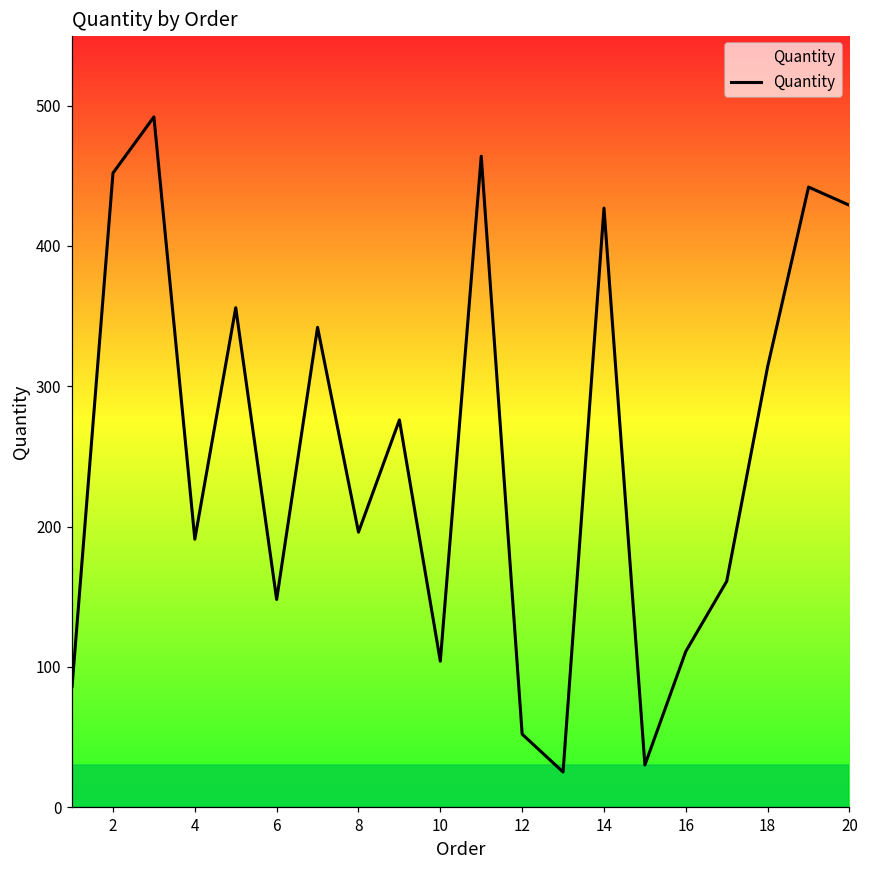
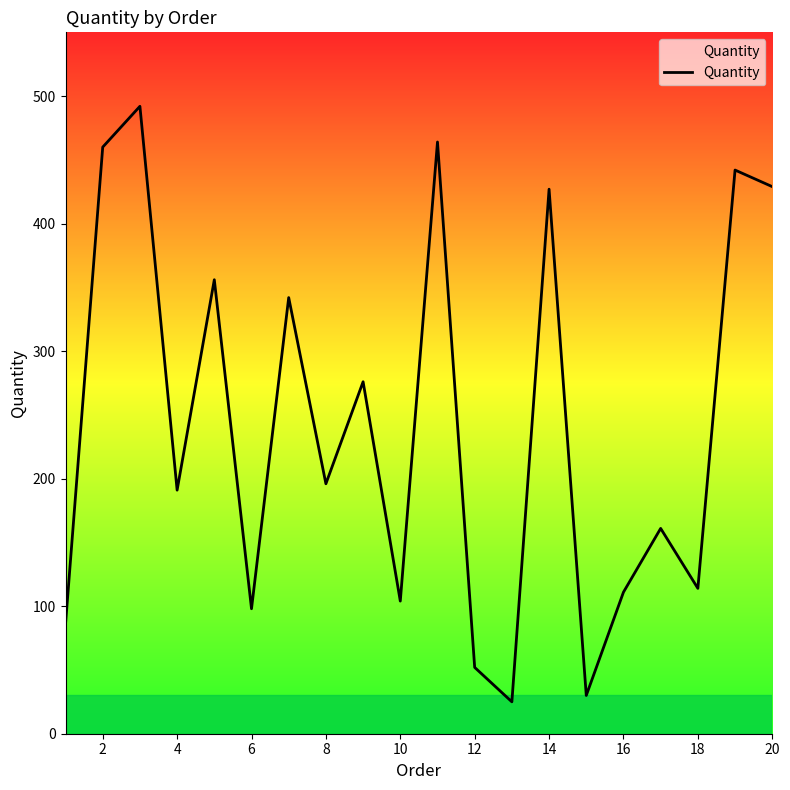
2: 452 -> 460
6: 148 -> 98
18: 314 -> 114
